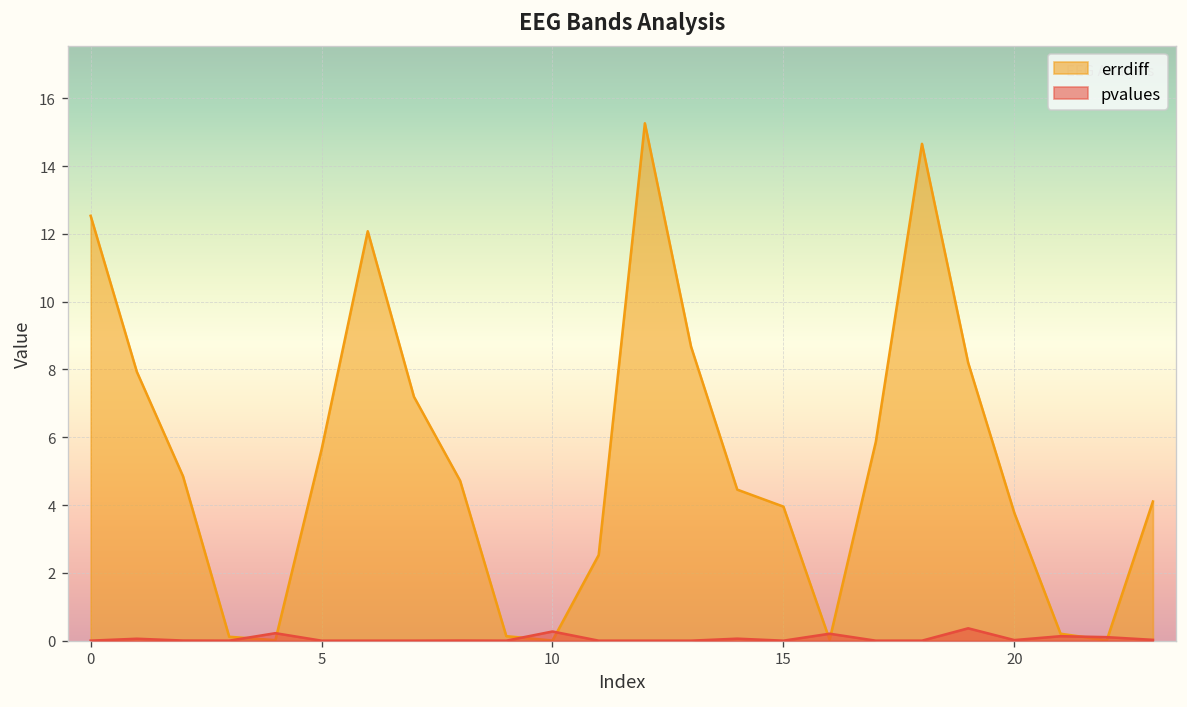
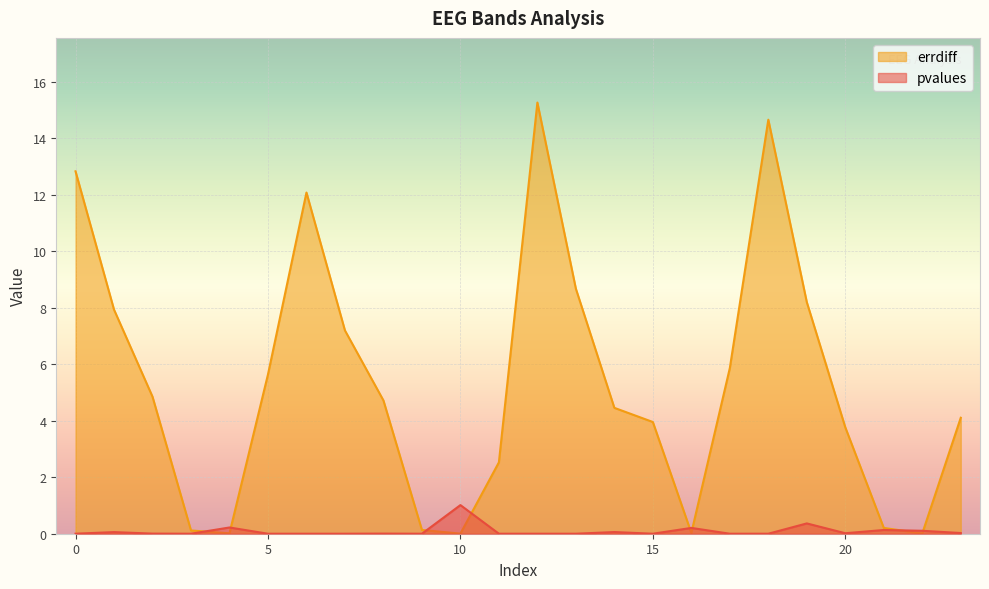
errdiff, 0: 12.5 -> 12.8
pvalues, 10: 0.3 -> 1.0
